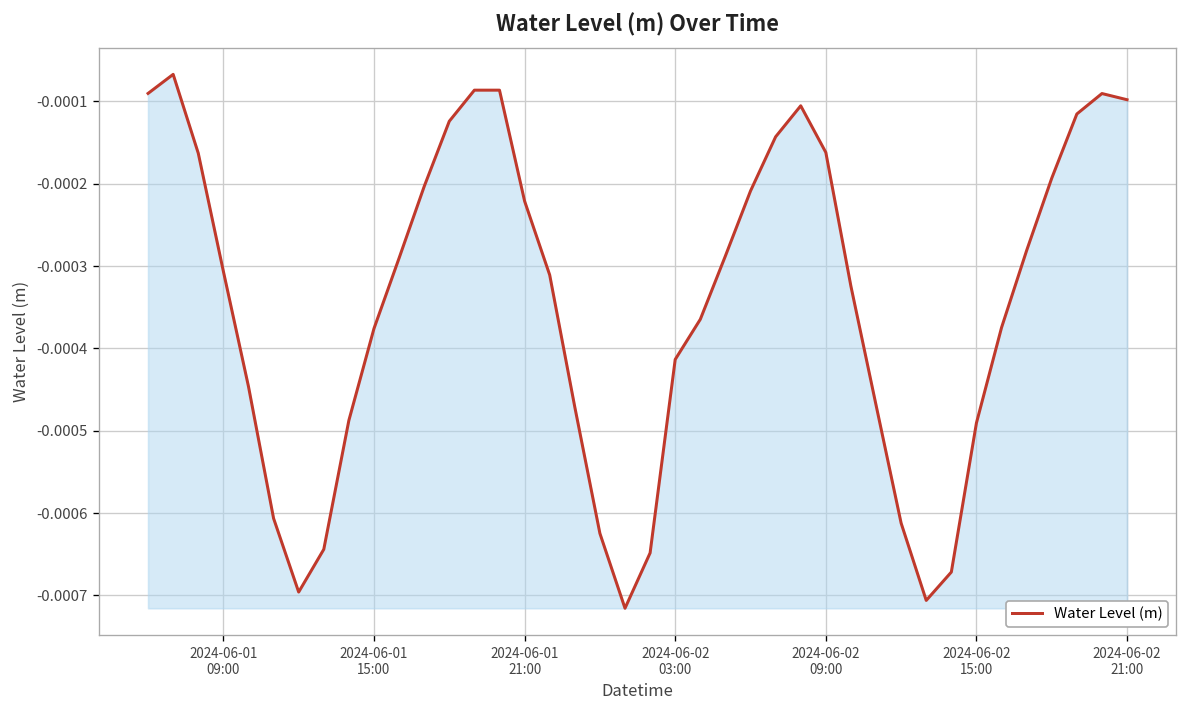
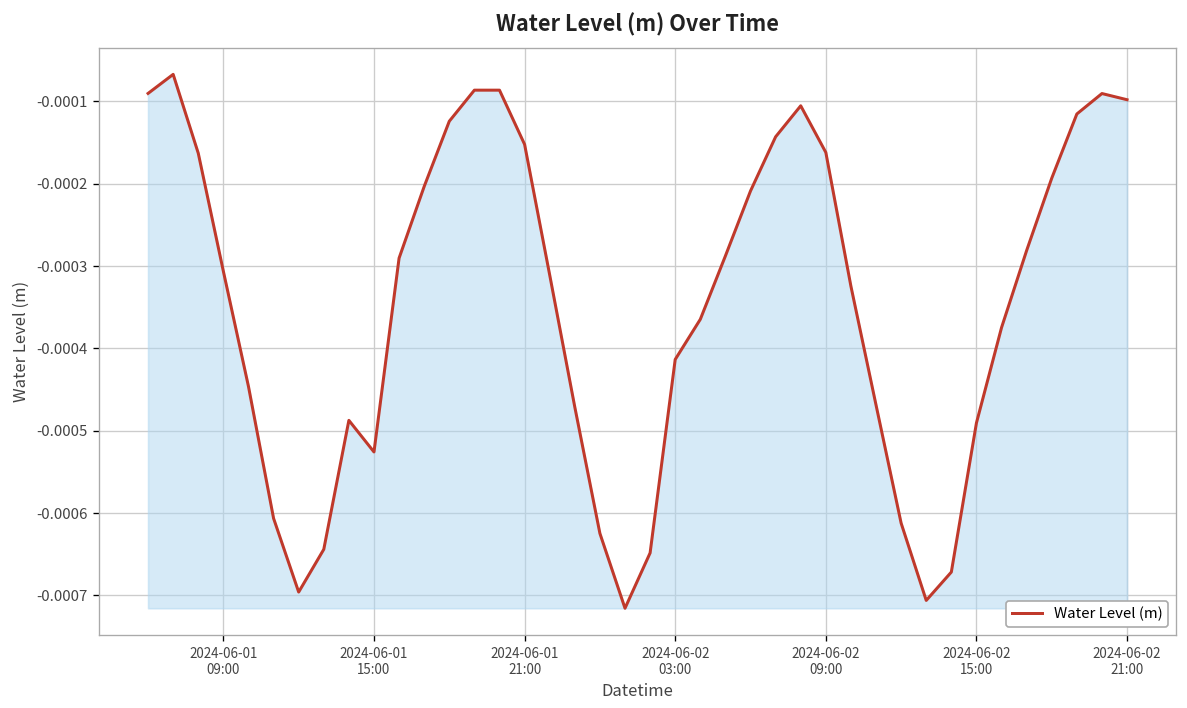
2024-06-01 15:00: -0.00038 -> -0.00053
2024-06-01 21:00: -0.00022 -> -0.00015
